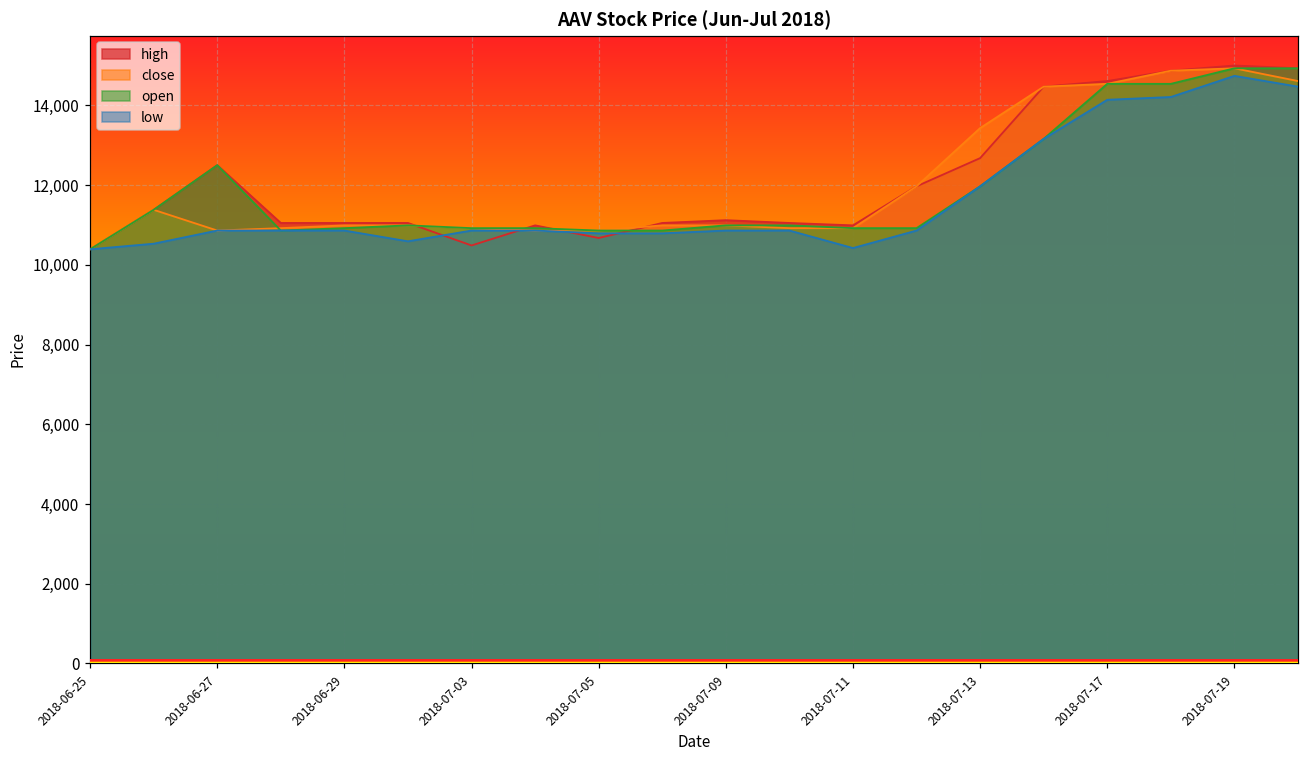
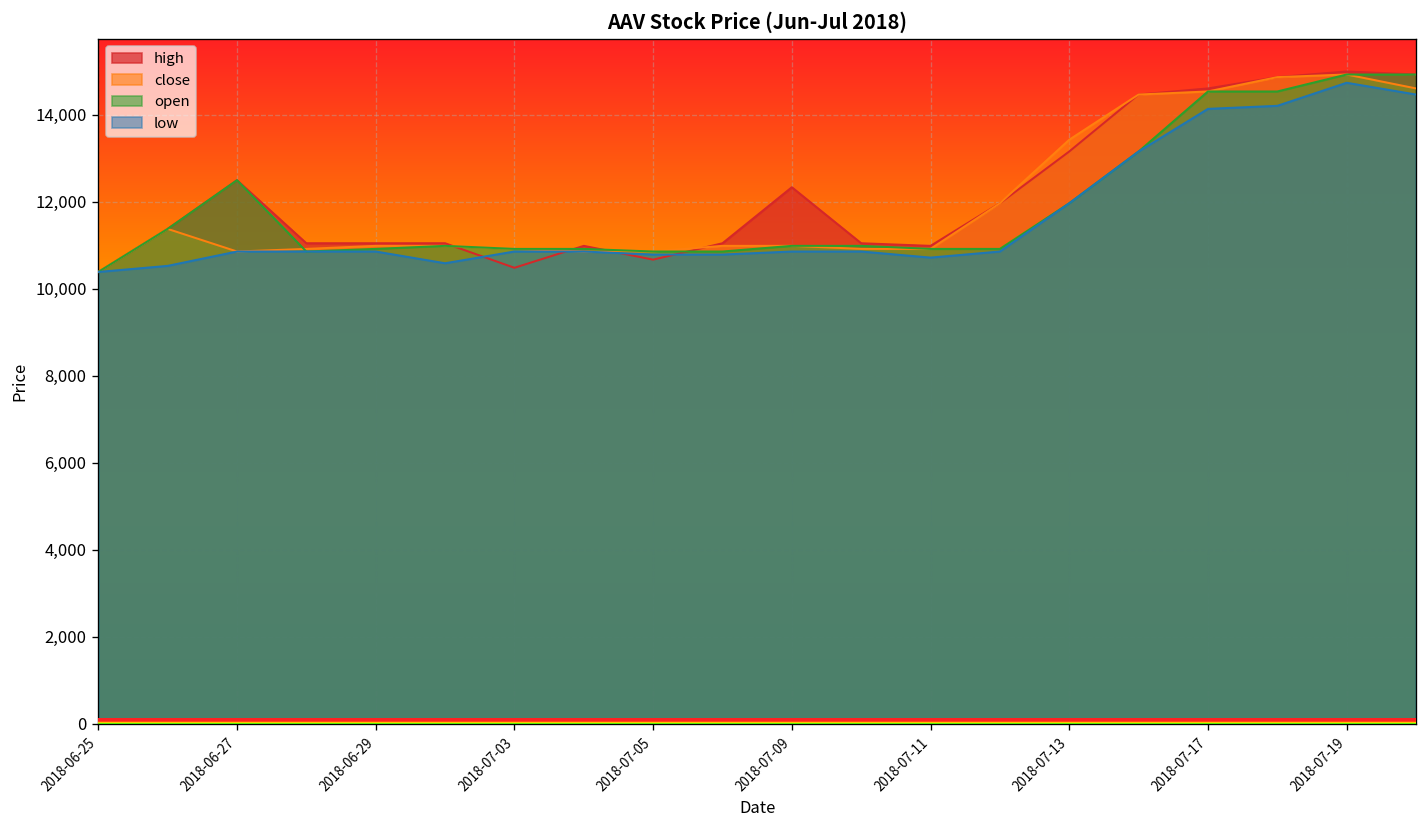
high, 2018-07-09: 11,100 -> 12,300
low, 2018-07-11: 10,400 -> 10,700
high, 2018-07-13: 12,700 -> 13,200
